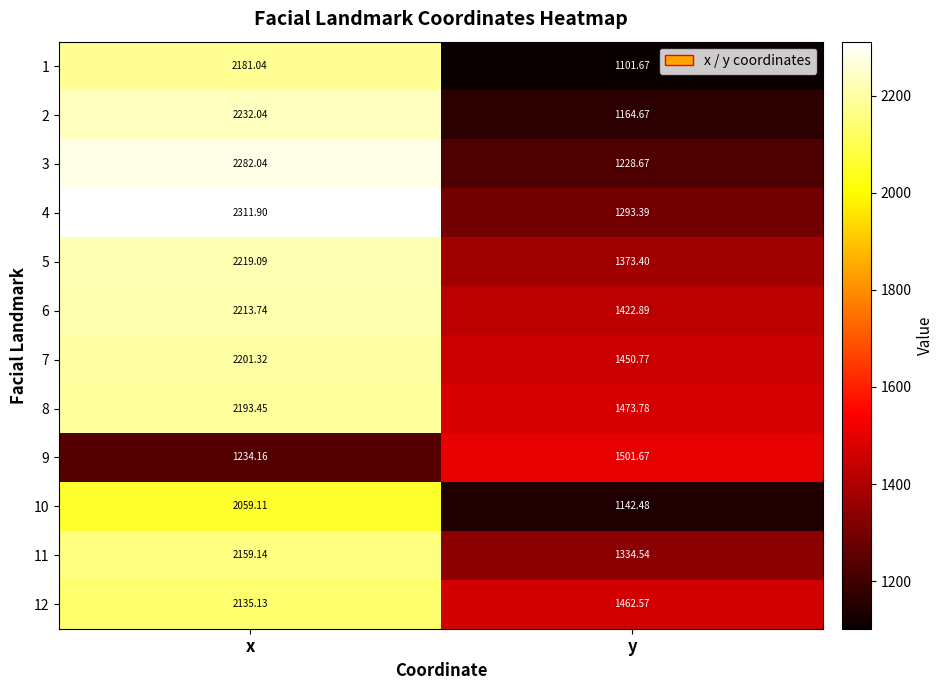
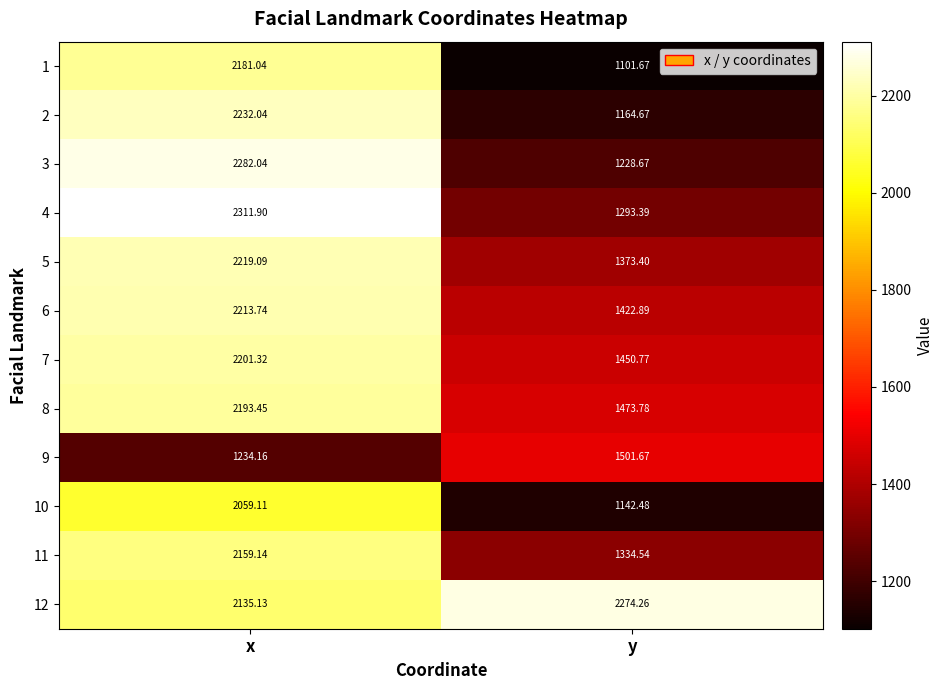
12, y: 1462.57 -> 2274.26
